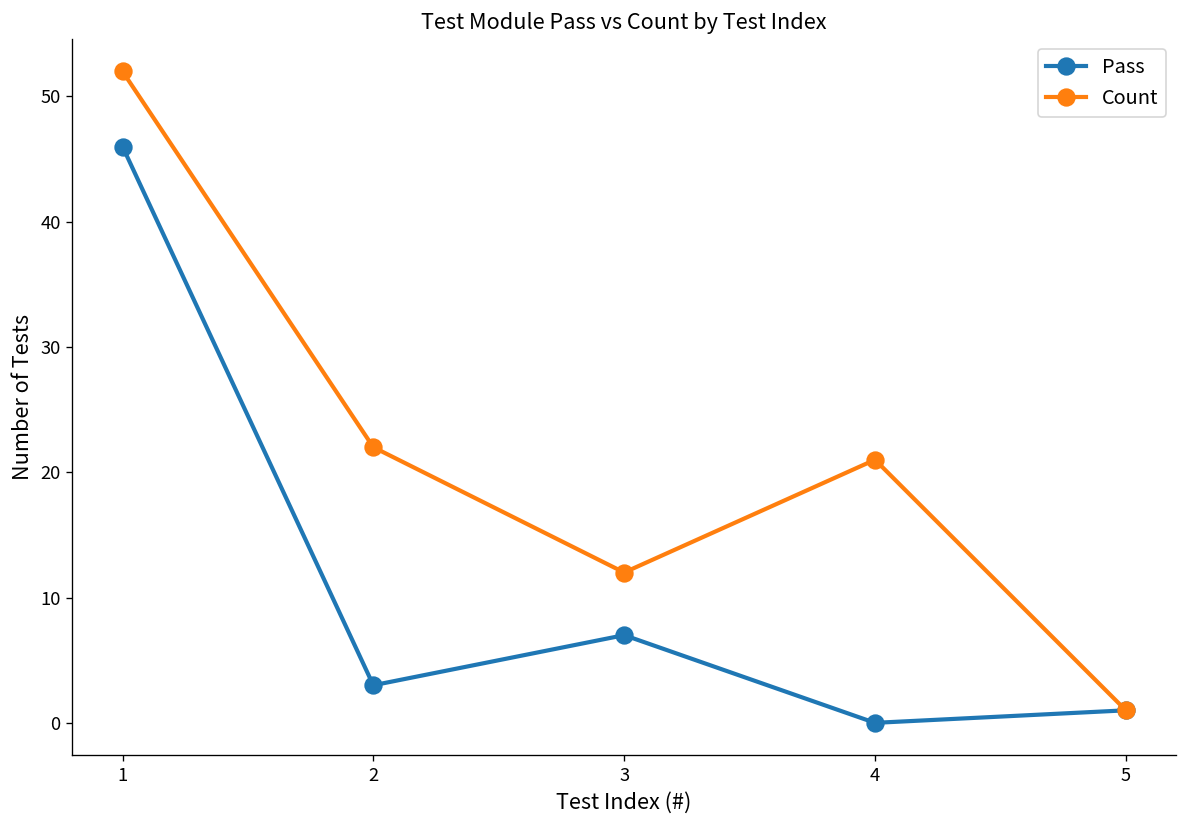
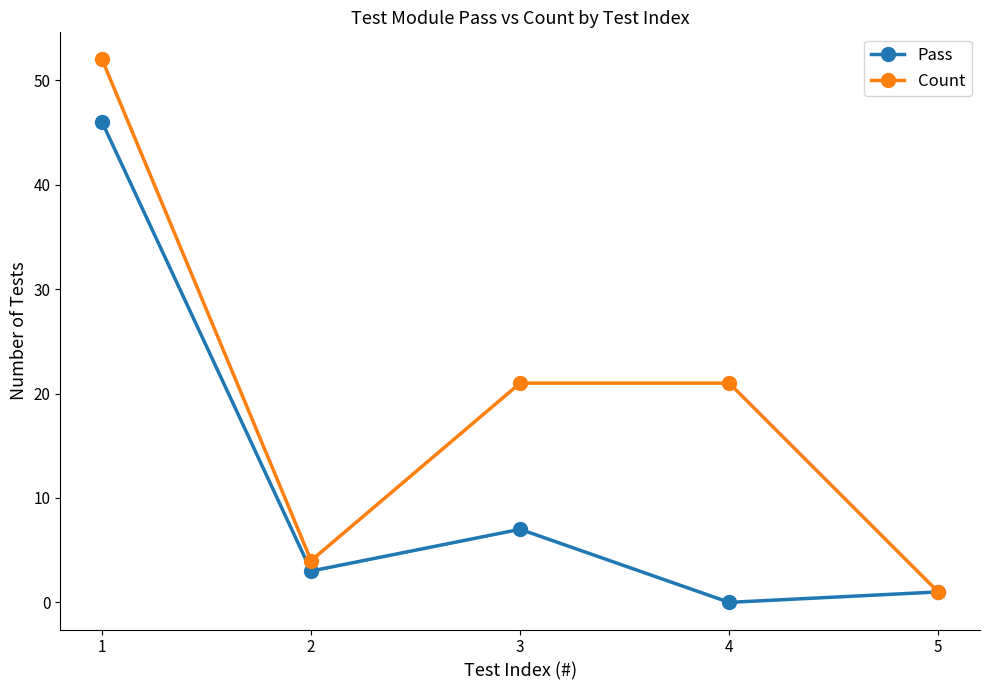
Count, 2: 22 -> 4
Count, 3: 12 -> 21
